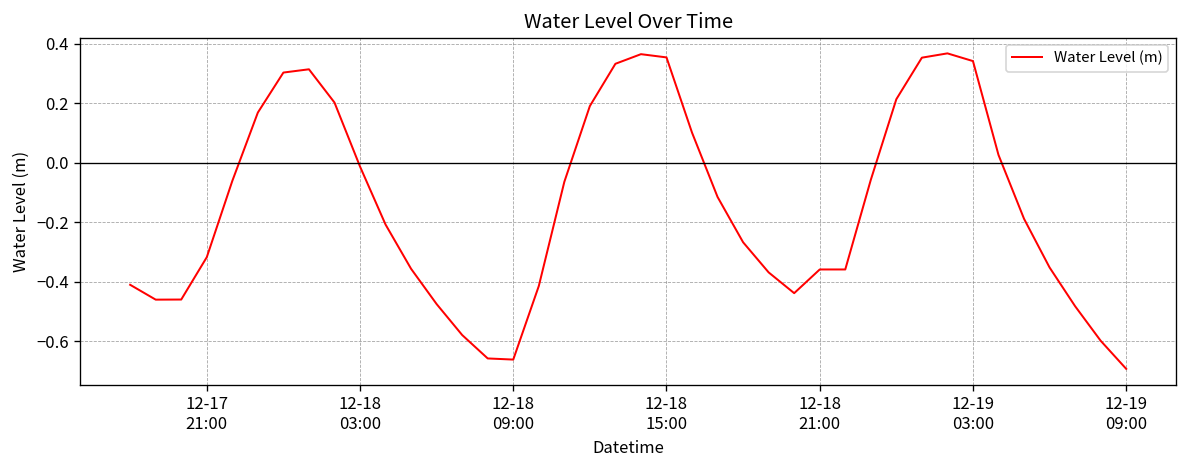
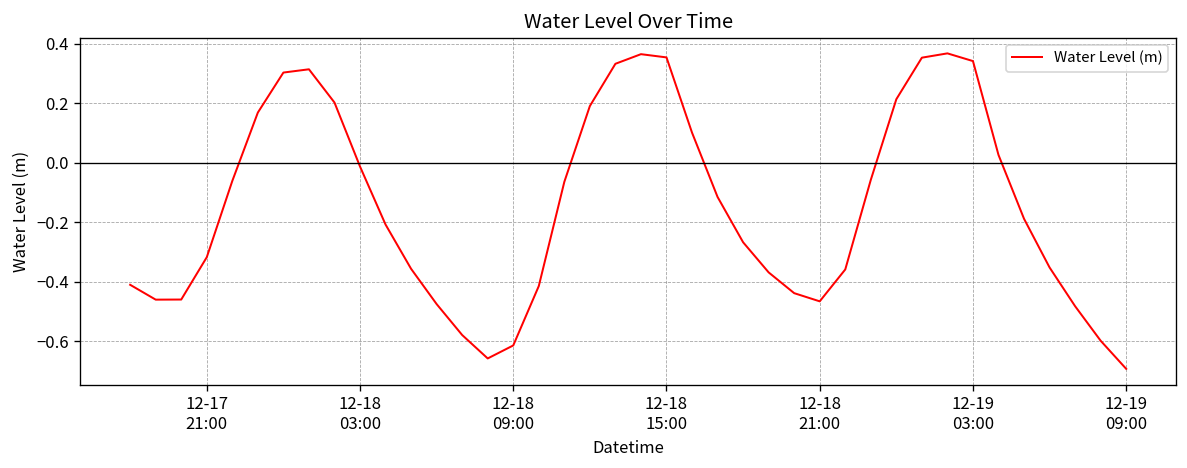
12-18 09:00: -0.66 -> -0.61
12-18 21:00: -0.36 -> -0.47
